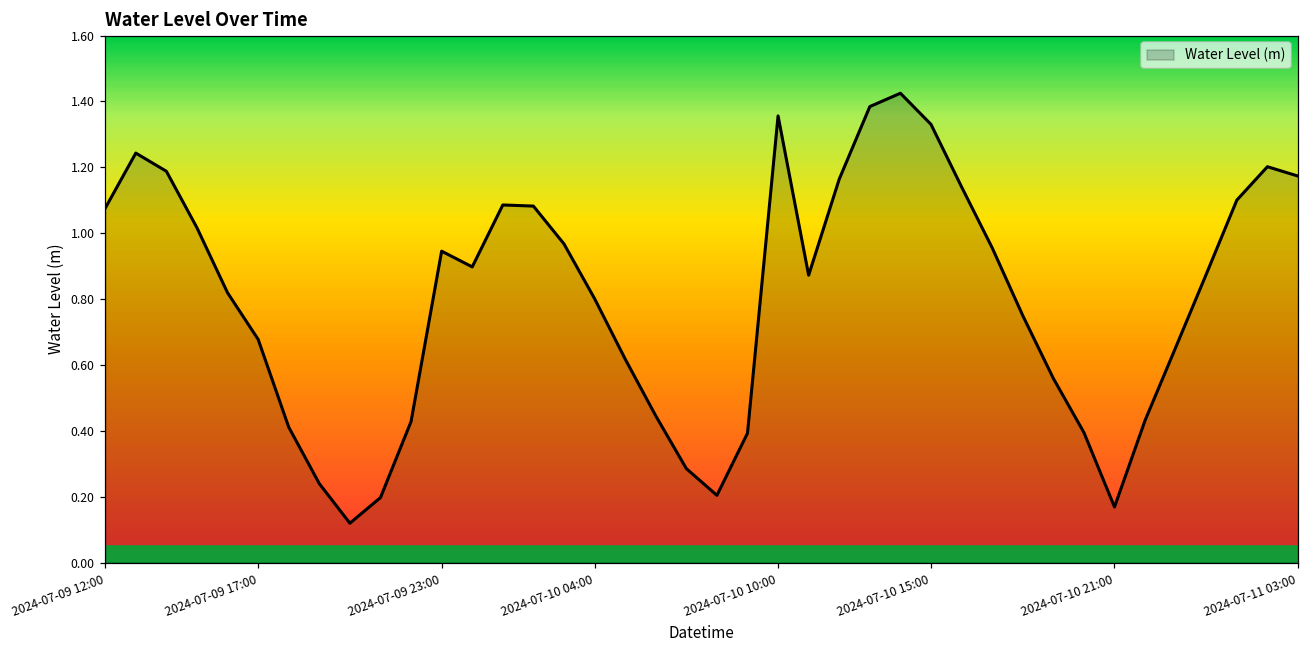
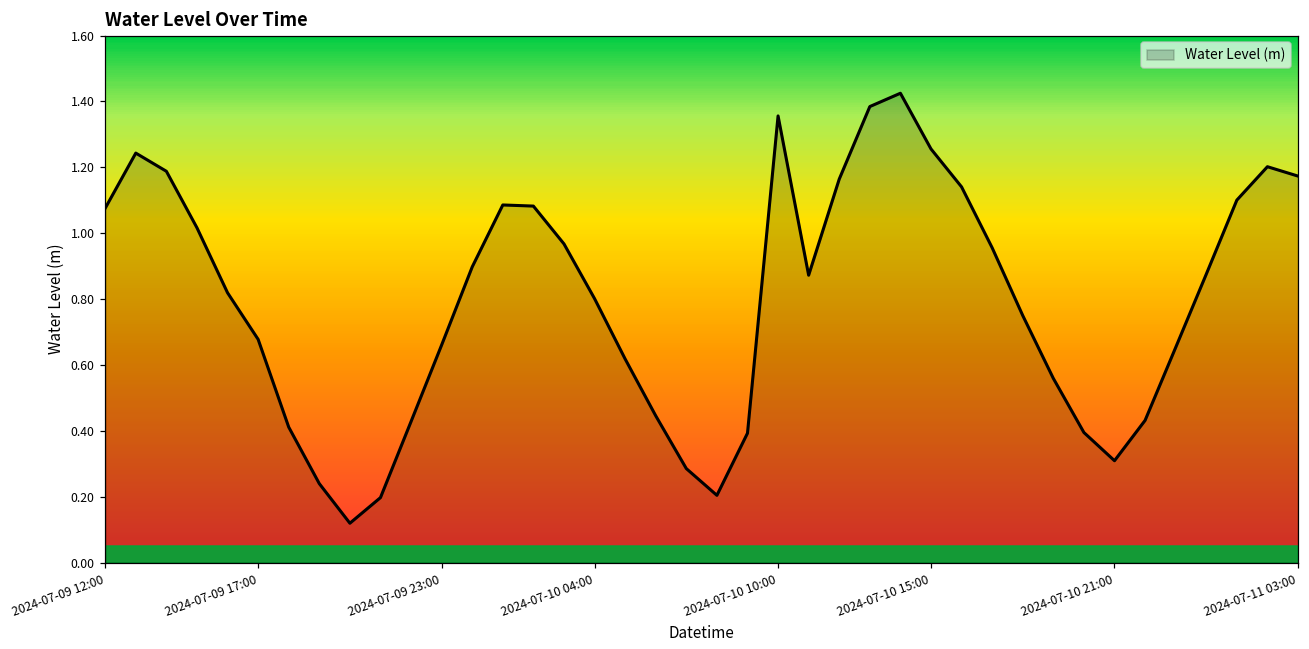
2024-07-09 23:00: 0.95 -> 0.66
2024-07-10 15:00: 1.33 -> 1.26
2024-07-10 21:00: 0.17 -> 0.31
